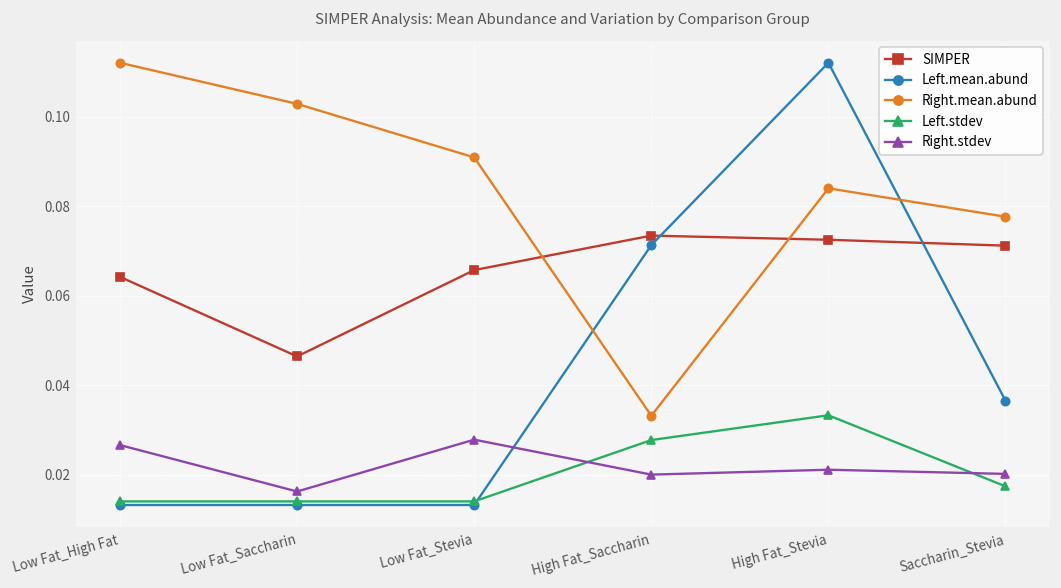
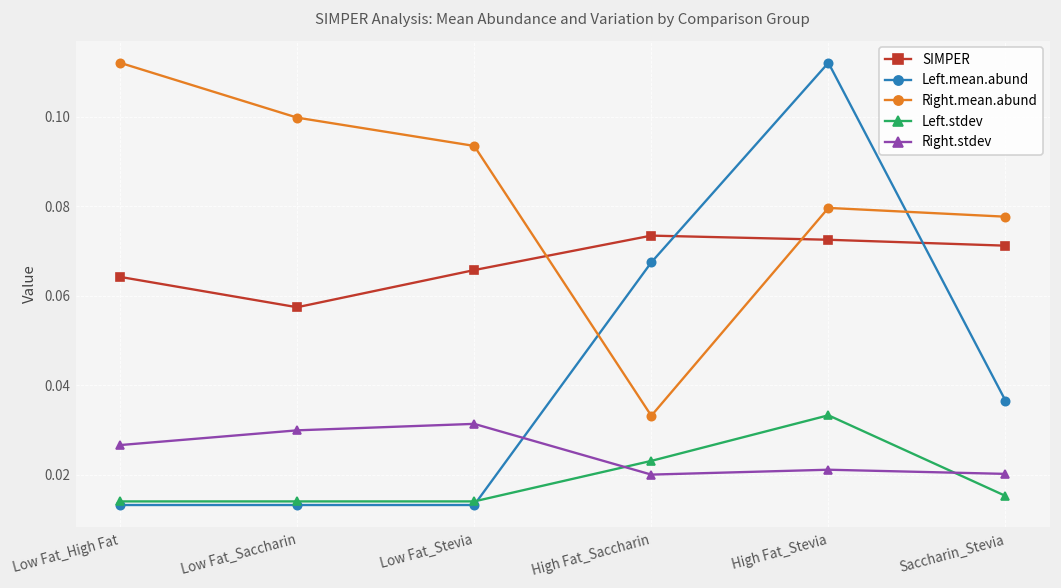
SIMPER, Low Fat_Saccharin: 0.046 -> 0.057
Right.mean.abund, Low Fat_Saccharin: 0.103 -> 0.100
Right.stdev, Low Fat_Saccharin: 0.016 -> 0.030
Right.mean.abund, Low Fat_Stevia: 0.091 -> 0.093
Right.stdev, Low Fat_Stevia: 0.028 -> 0.031
Left.mean.abund, High Fat_Saccharin: 0.071 -> 0.067
Left.stdev, High Fat_Saccharin: 0.028 -> 0.023
Right.mean.abund, High Fat_Stevia: 0.084 -> 0.080
Left.stdev, Saccharin_Stevia: 0.017 -> 0.015
